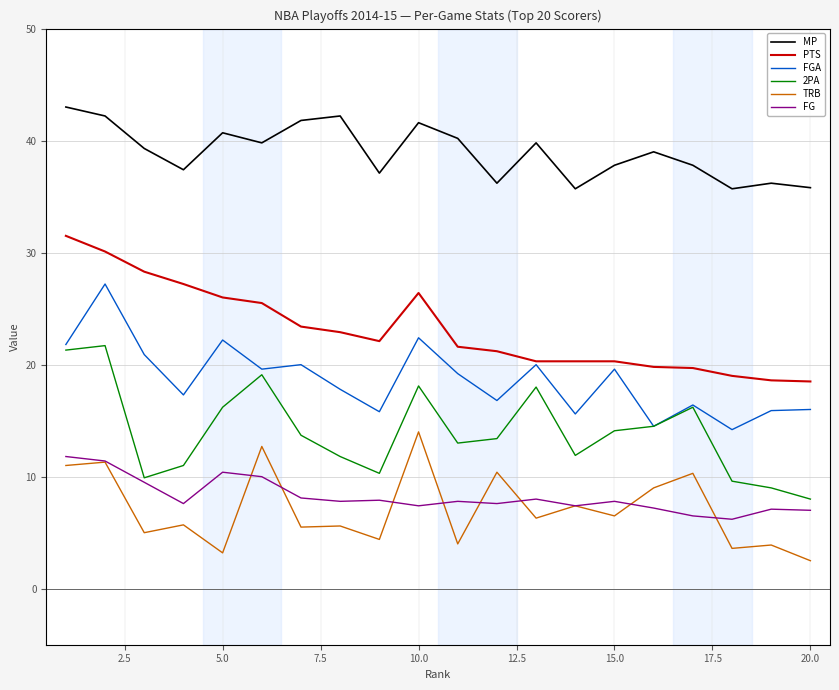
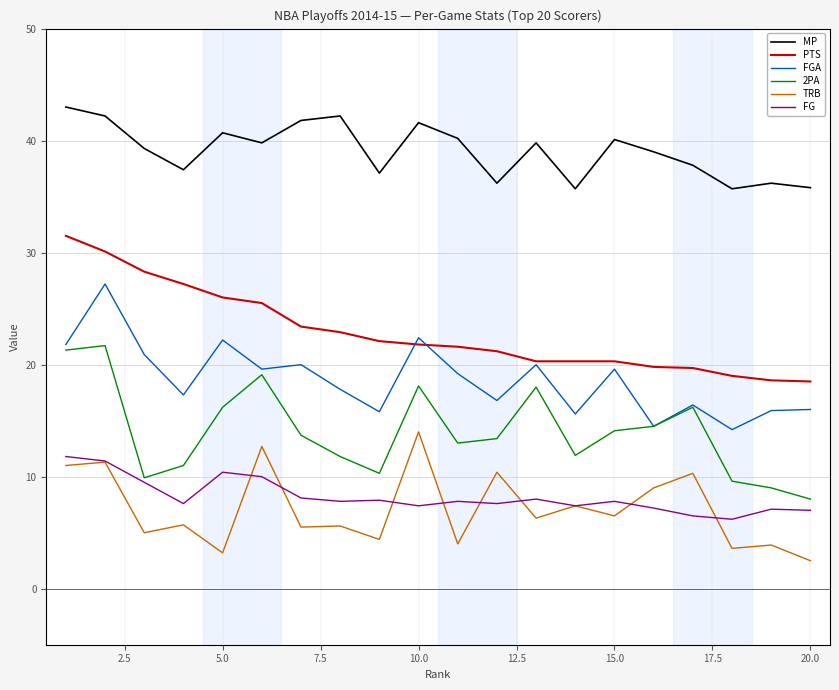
PTS, 10.0: 26.4 -> 21.8
MP, 15.0: 37.8 -> 40.1
